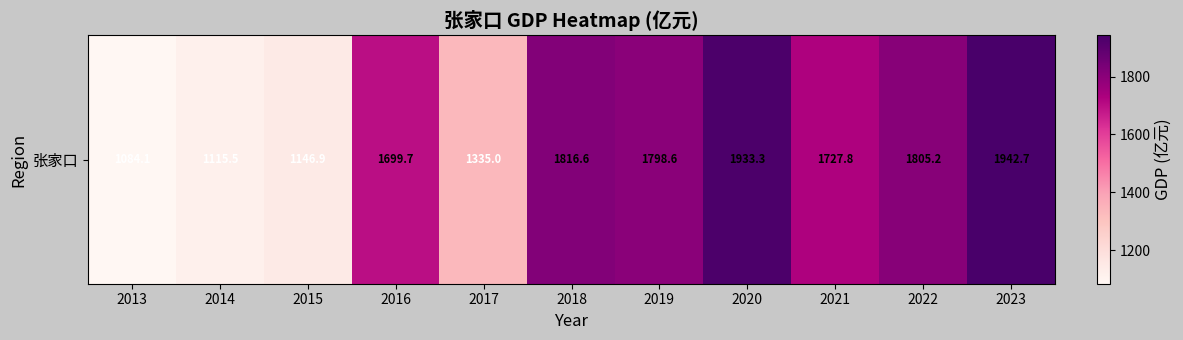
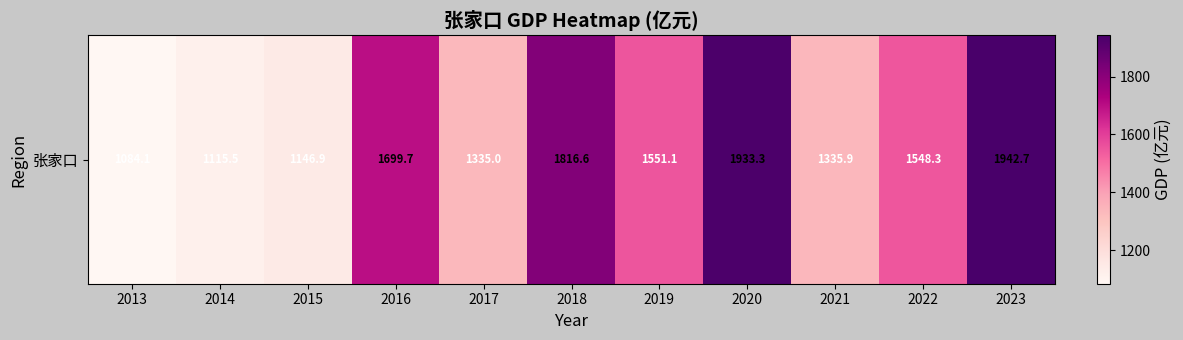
张家口, 2019: 1798.6 -> 1551.1
张家口, 2021: 1727.8 -> 1335.9
张家口, 2022: 1805.2 -> 1548.3
